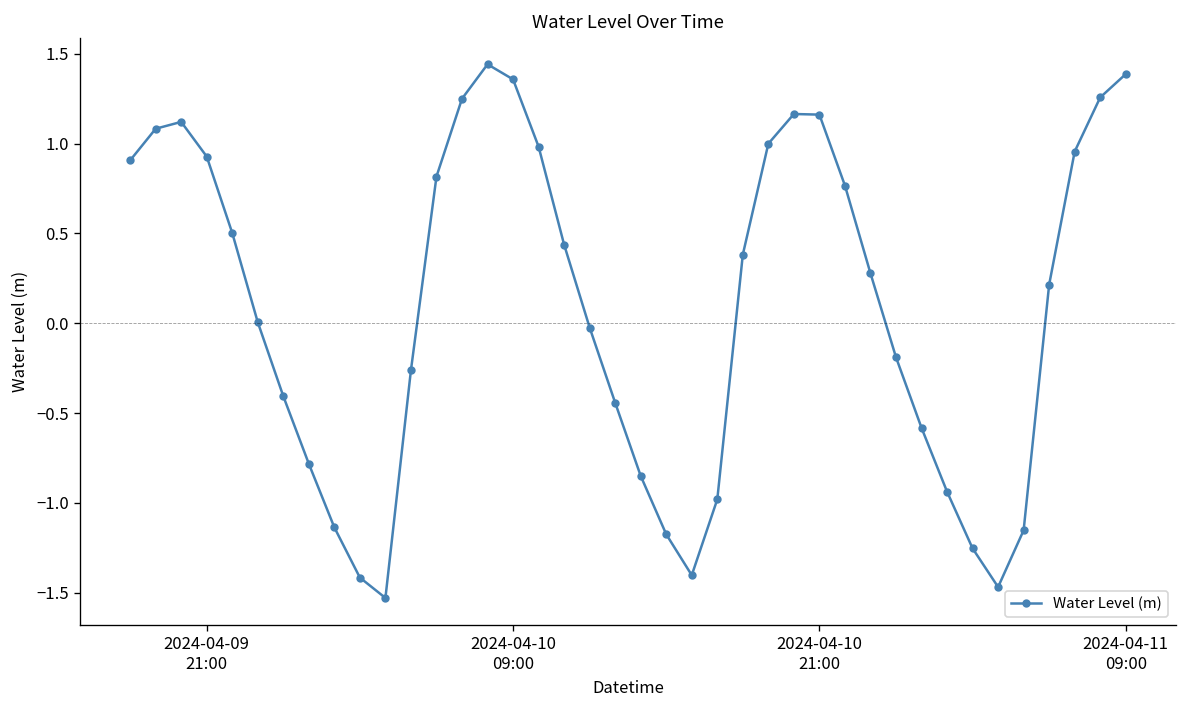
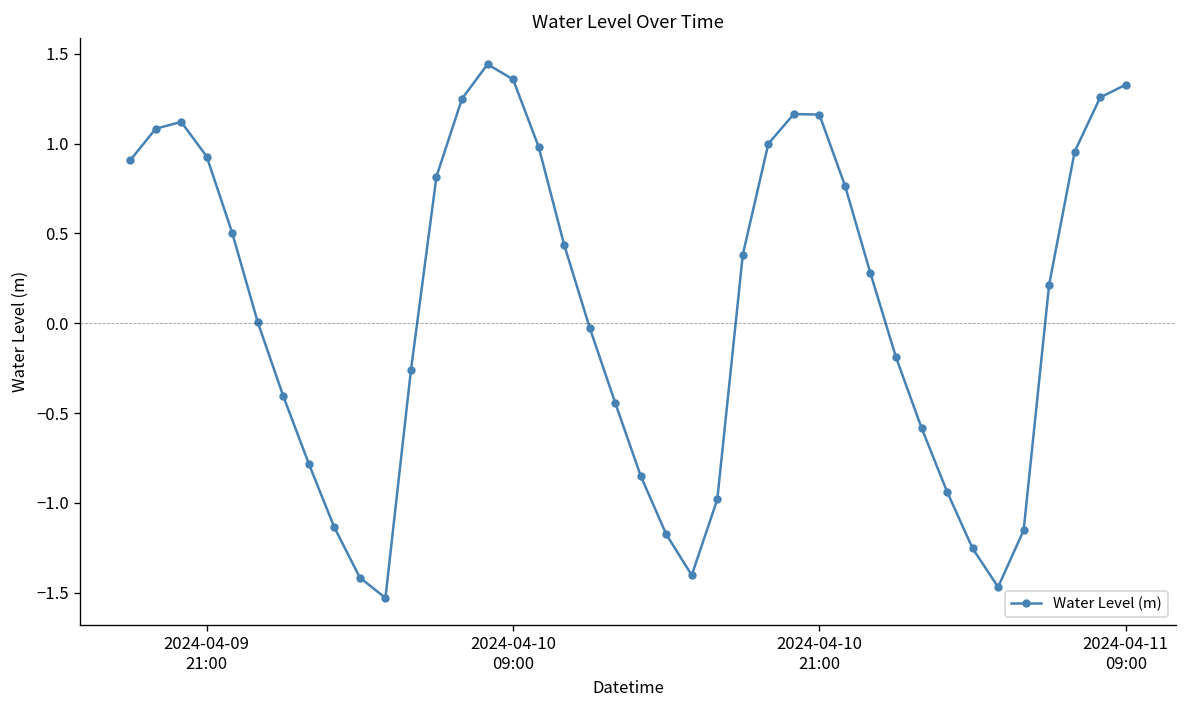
2024-04-11 09:00: 1.39 -> 1.33
